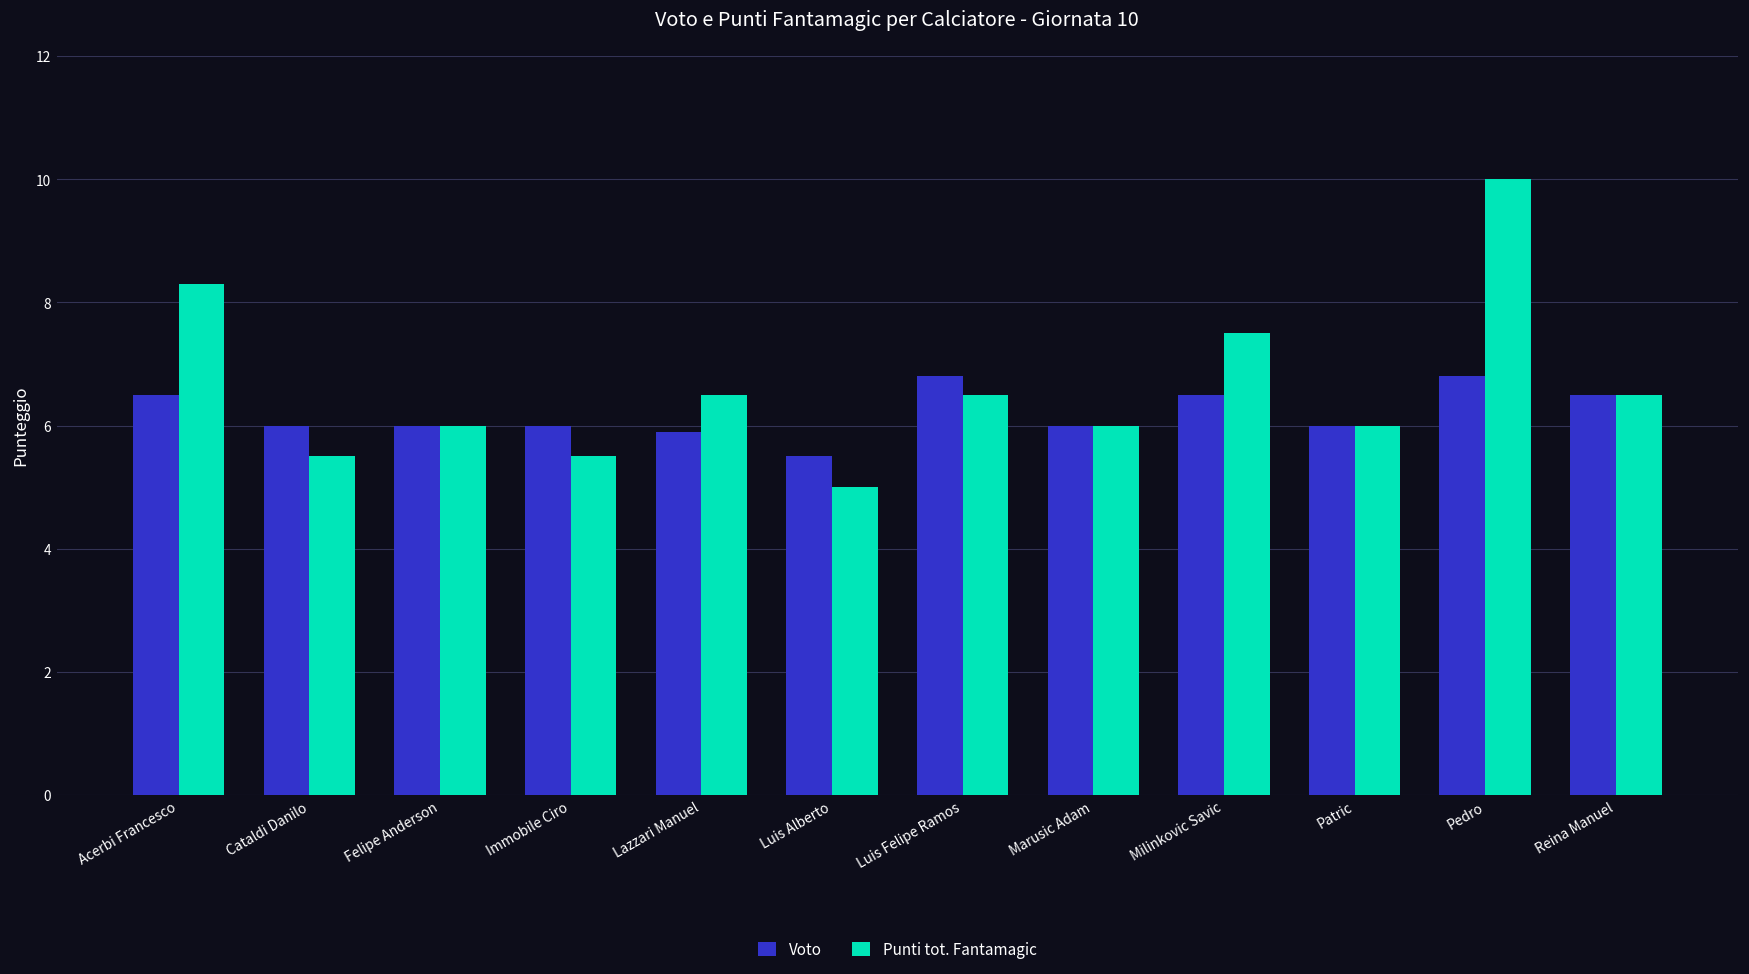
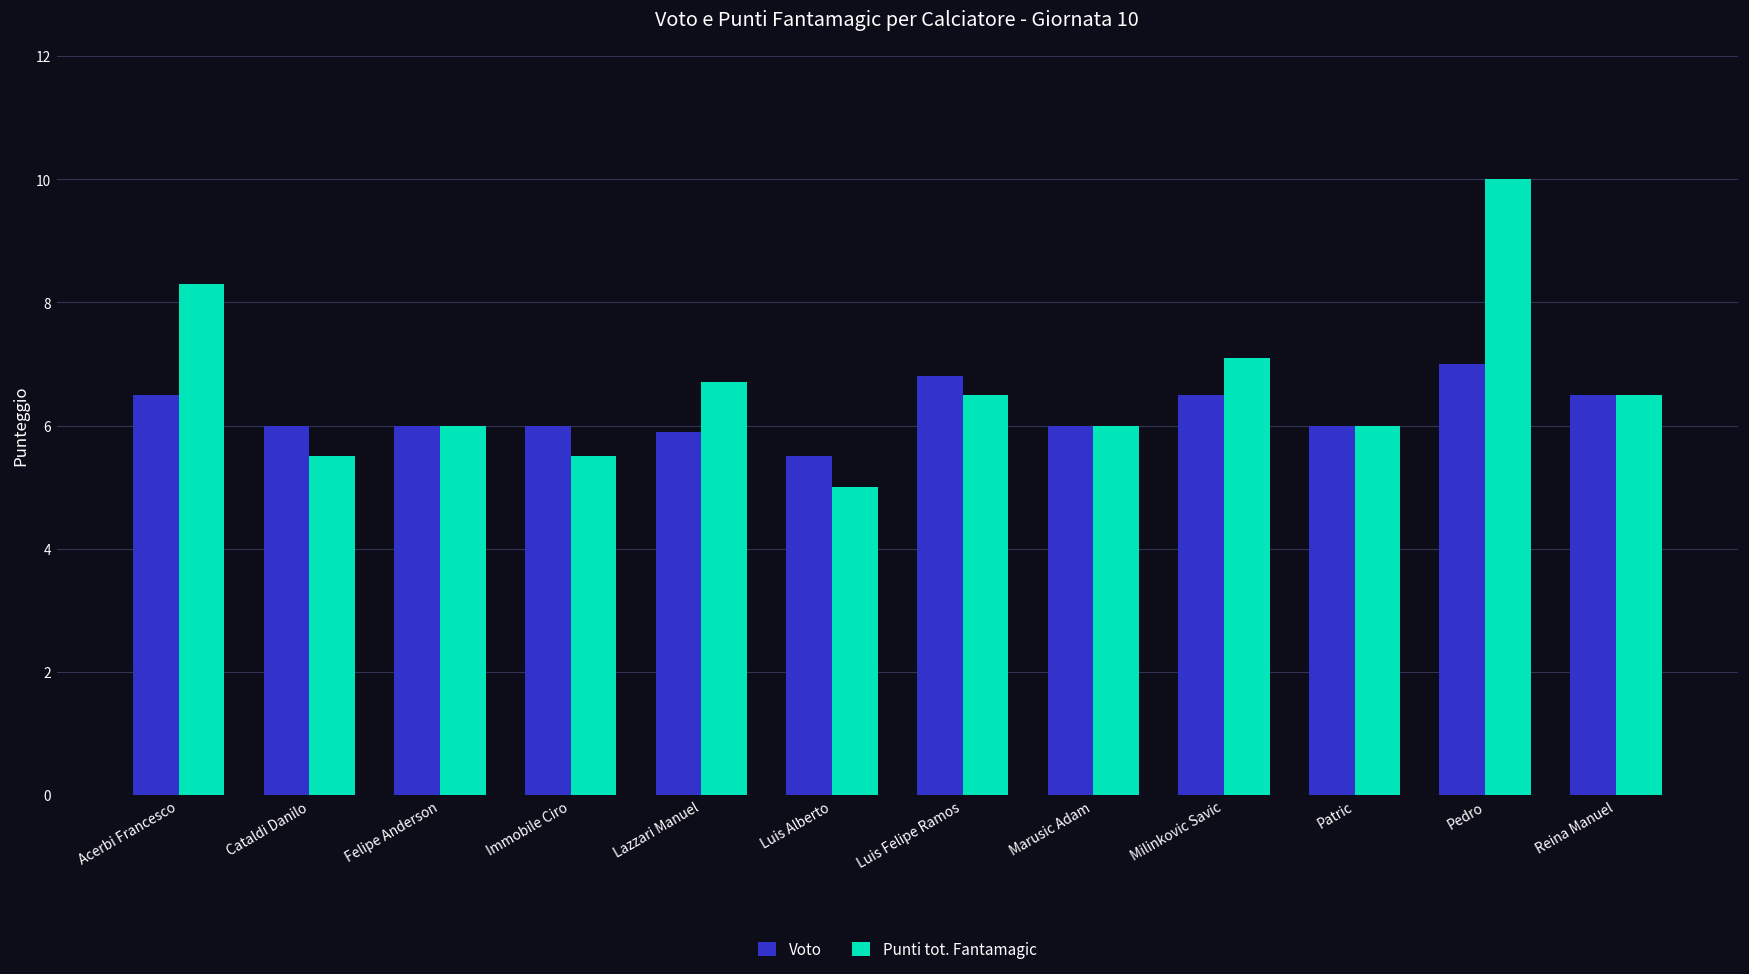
Punti tot. Fantamagic, Lazzari Manuel: 6.5 -> 6.7
Punti tot. Fantamagic, Milinkovic Savic: 7.5 -> 7.1
Voto, Pedro: 6.8 -> 7.0
